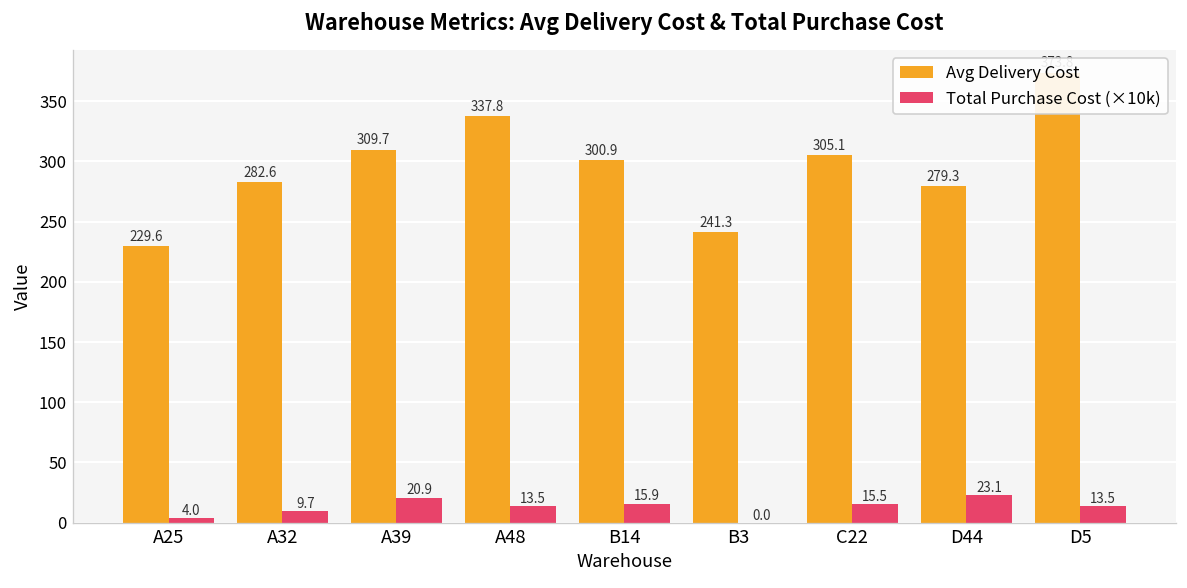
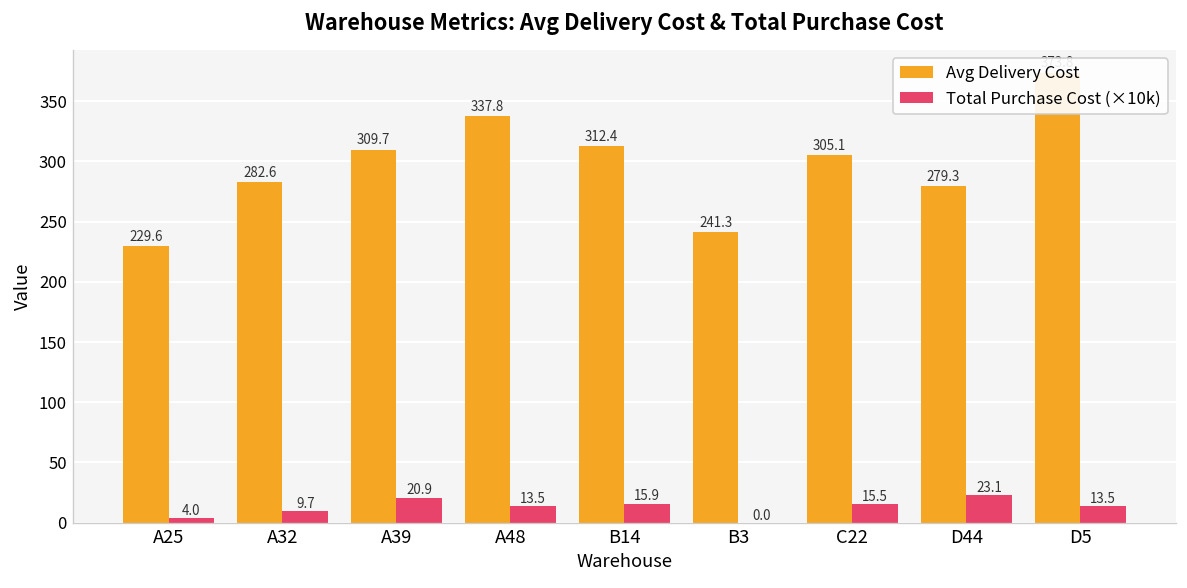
Avg Delivery Cost, B14: 300.9 -> 312.4
